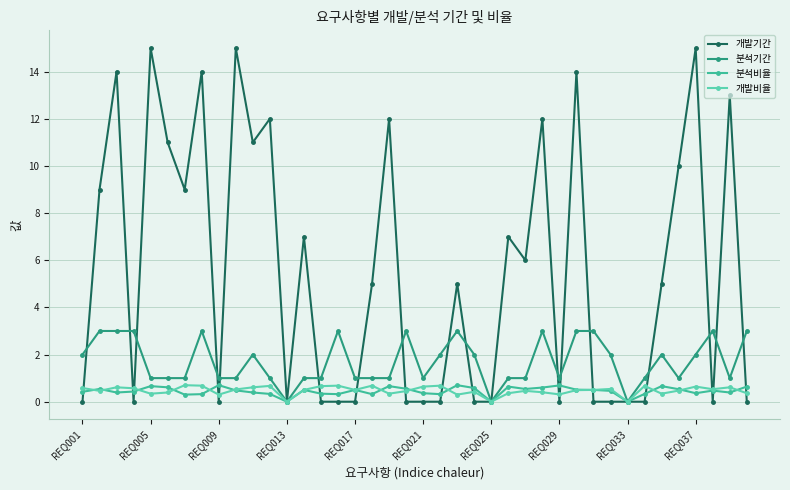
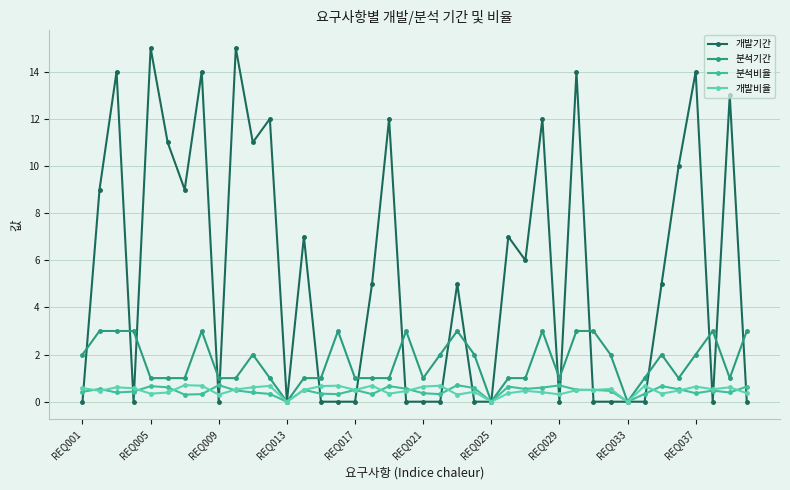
개발기간, REQ037: 15 -> 14
